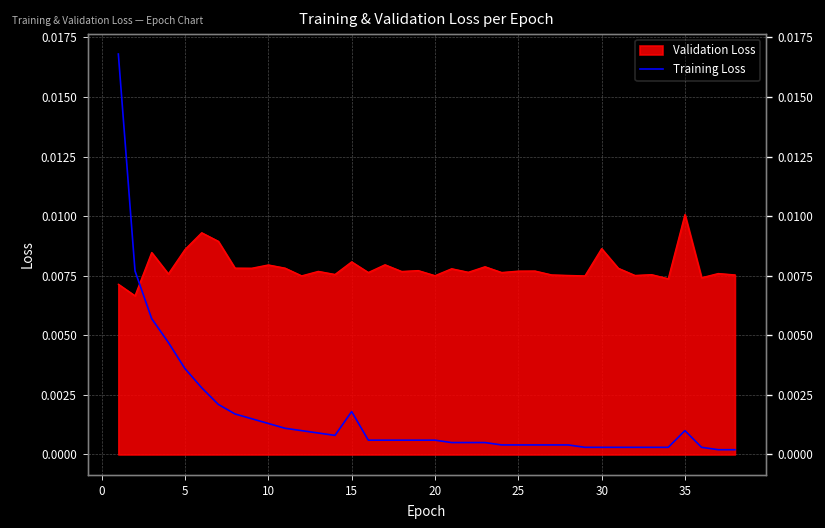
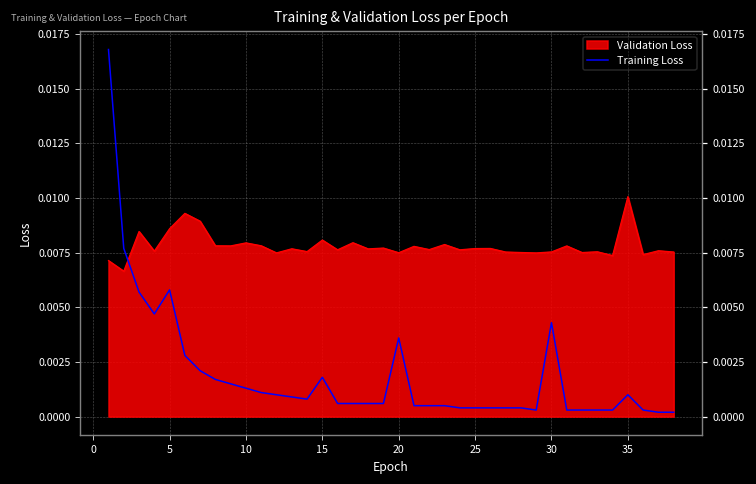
Training Loss, 5: 0.0036 -> 0.0058
Training Loss, 20: 0.0006 -> 0.0036
Validation Loss, 30: 0.0086 -> 0.0075
Training Loss, 30: 0.0003 -> 0.0043
